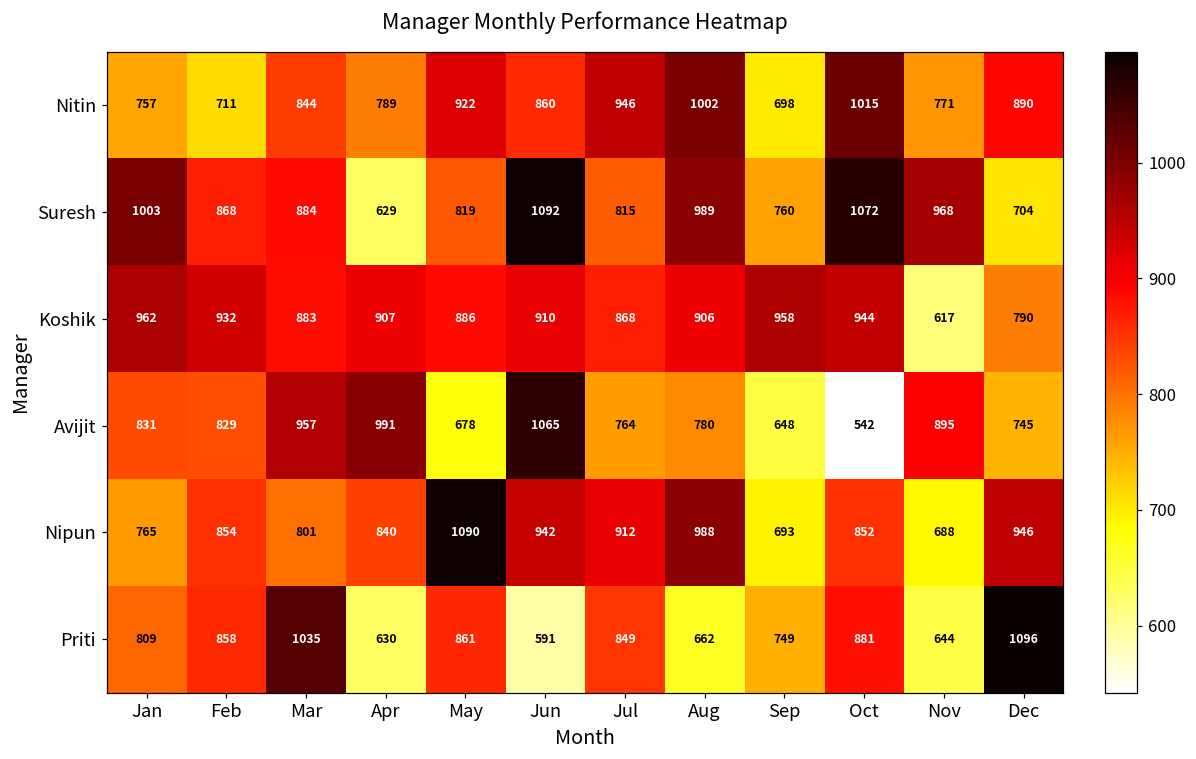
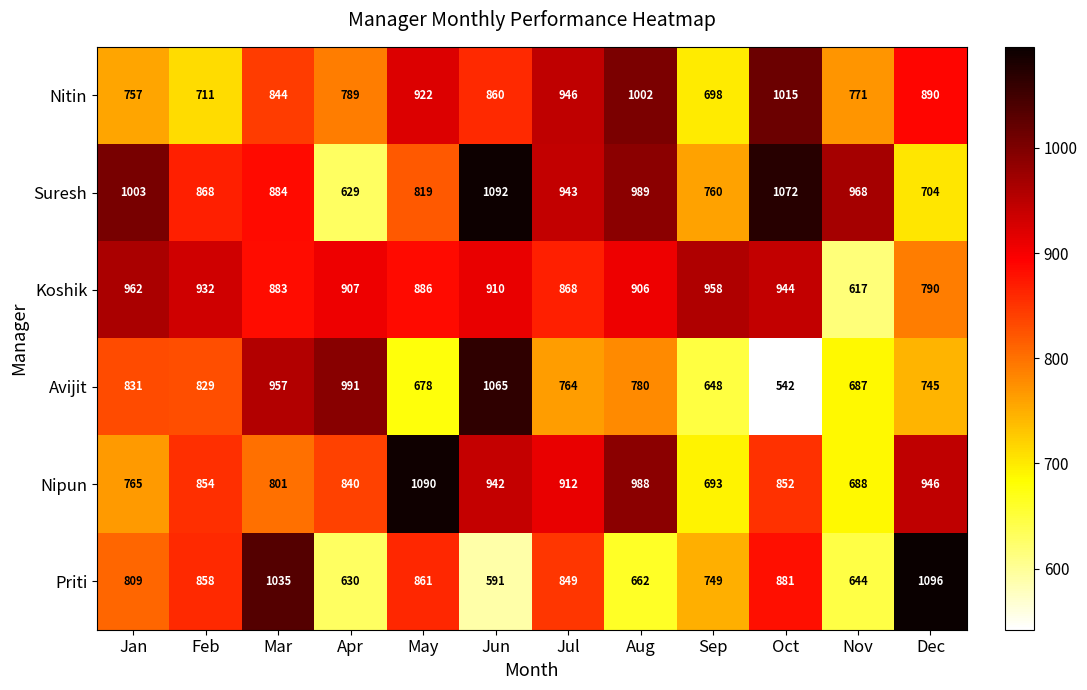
Suresh, Jul: 815 -> 943
Avijit, Nov: 895 -> 687
